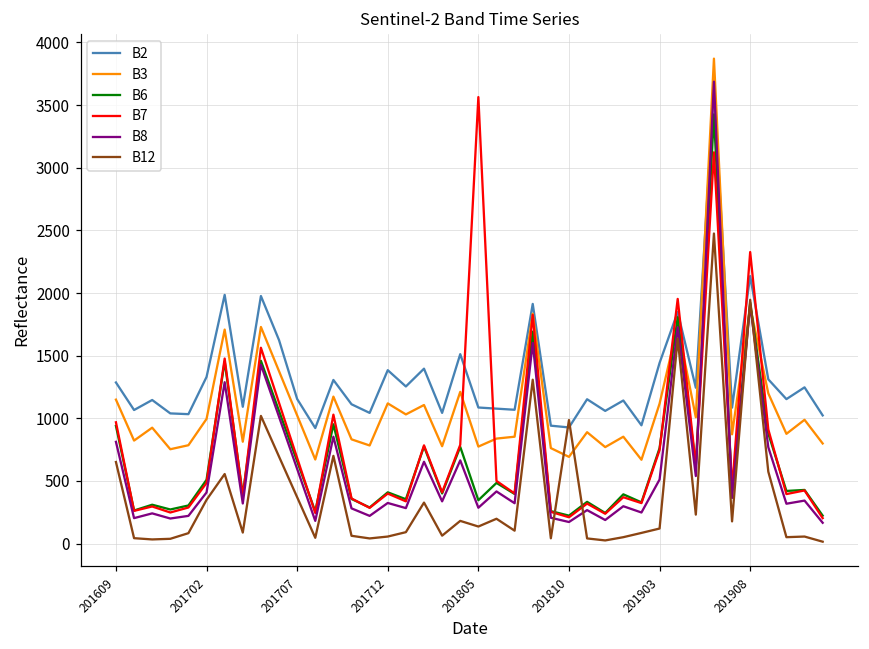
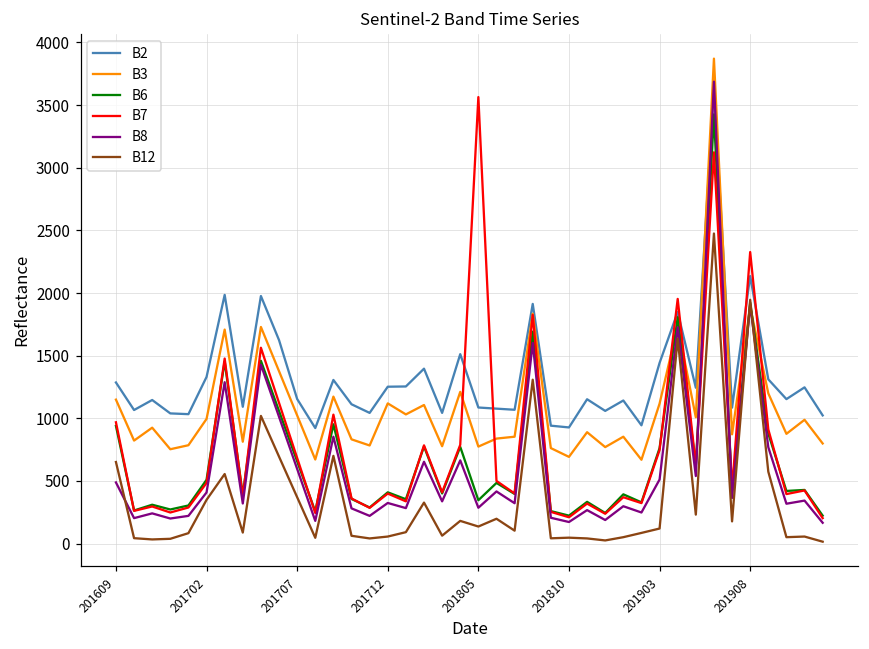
B8, 201609: 810 -> 490
B2, 201712: 1380 -> 1250
B12, 201810: 990 -> 50
